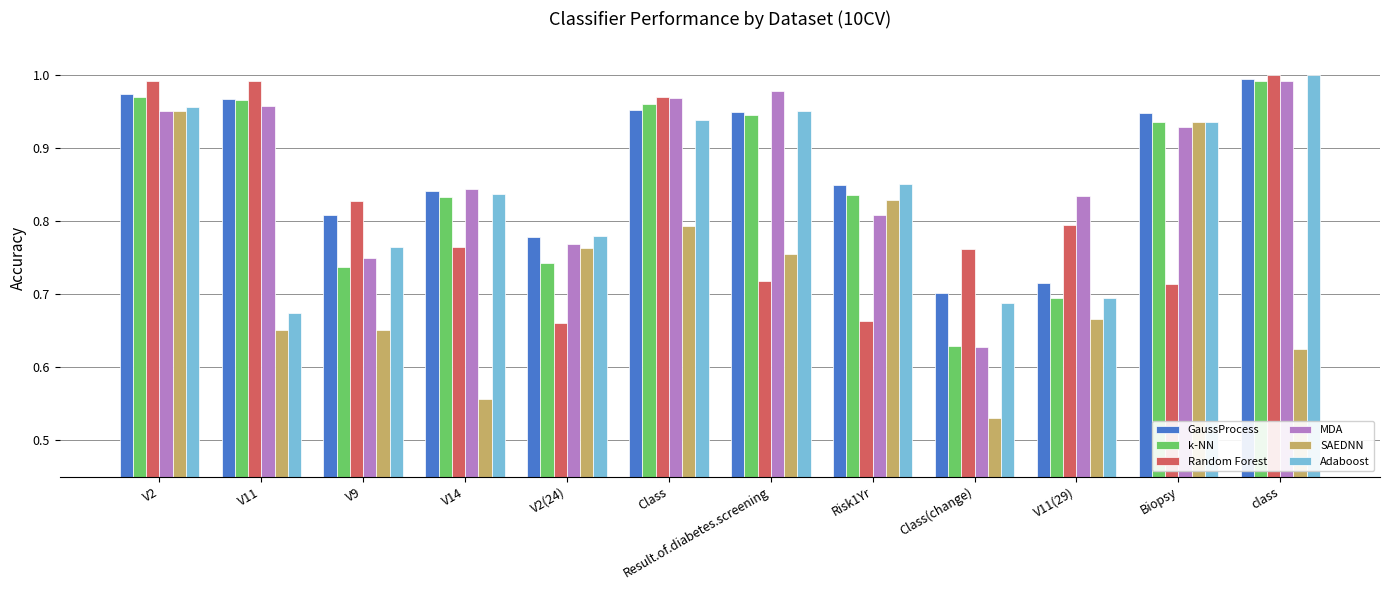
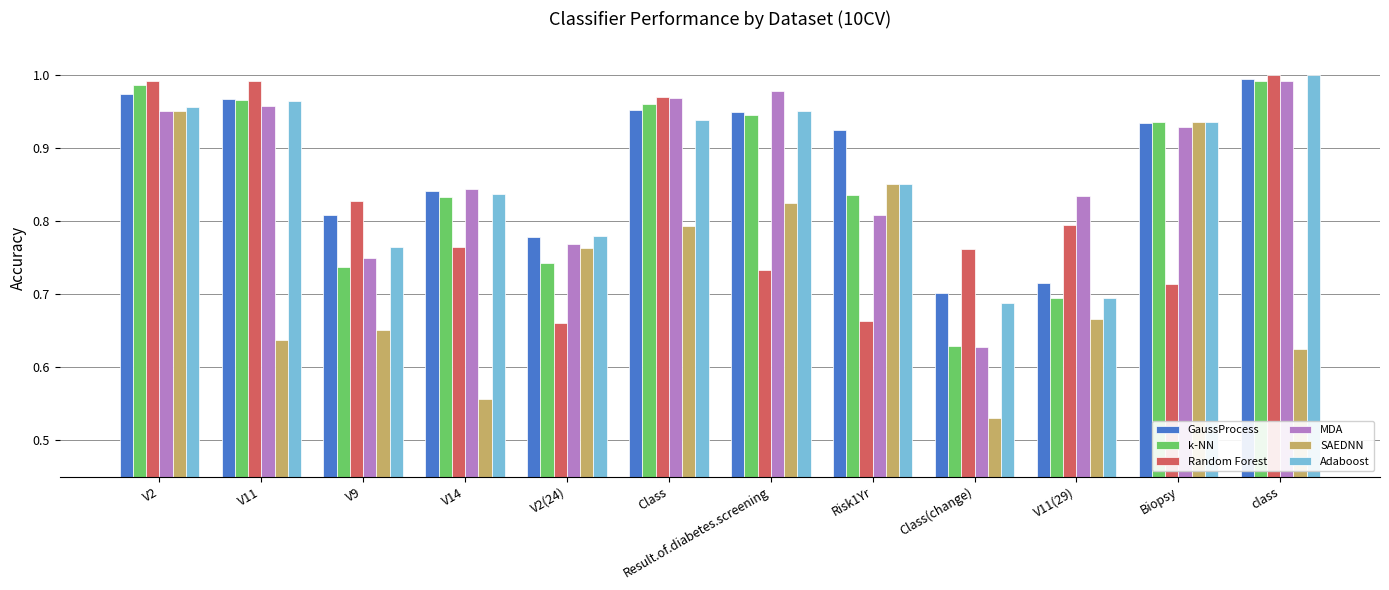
k-NN, V2: 0.97 -> 0.99
SAEDNN, V11: 0.65 -> 0.64
Adaboost, V11: 0.67 -> 0.96
Random Forest, Result.of.diabetes.screening: 0.72 -> 0.73
SAEDNN, Result.of.diabetes.screening: 0.75 -> 0.82
GaussProcess, Risk1Yr: 0.85 -> 0.92
SAEDNN, Risk1Yr: 0.83 -> 0.85
GaussProcess, Biopsy: 0.95 -> 0.93
